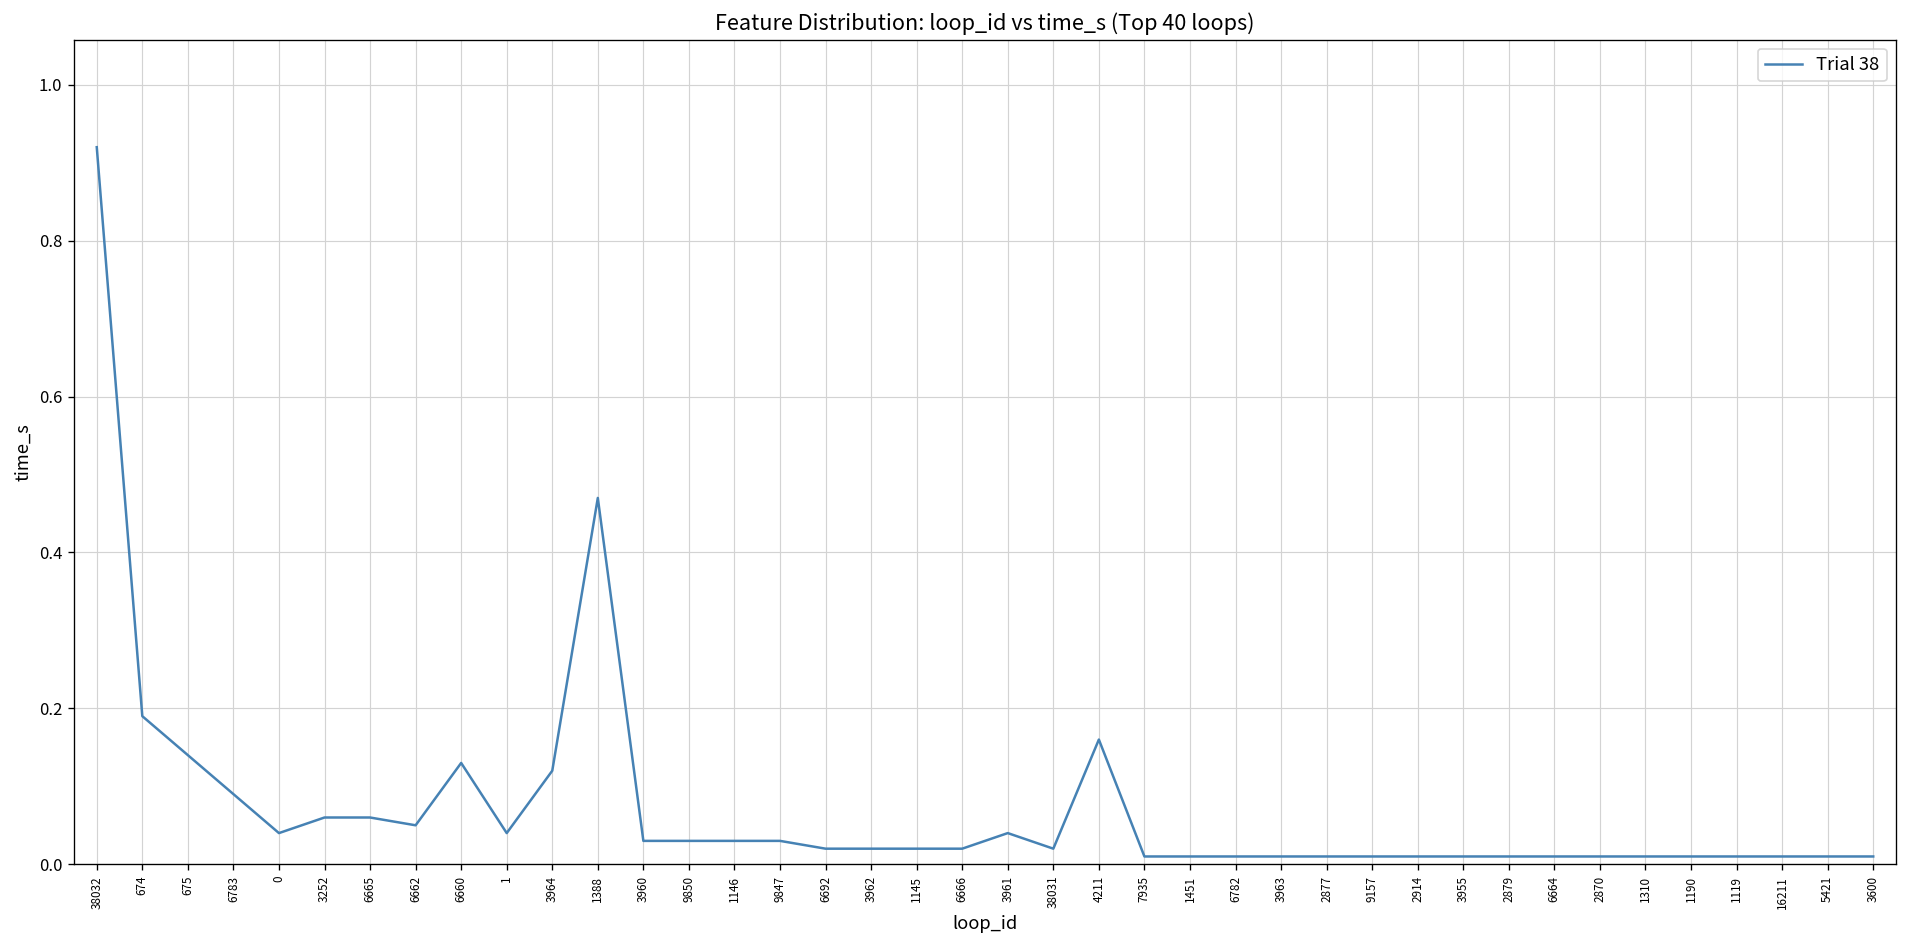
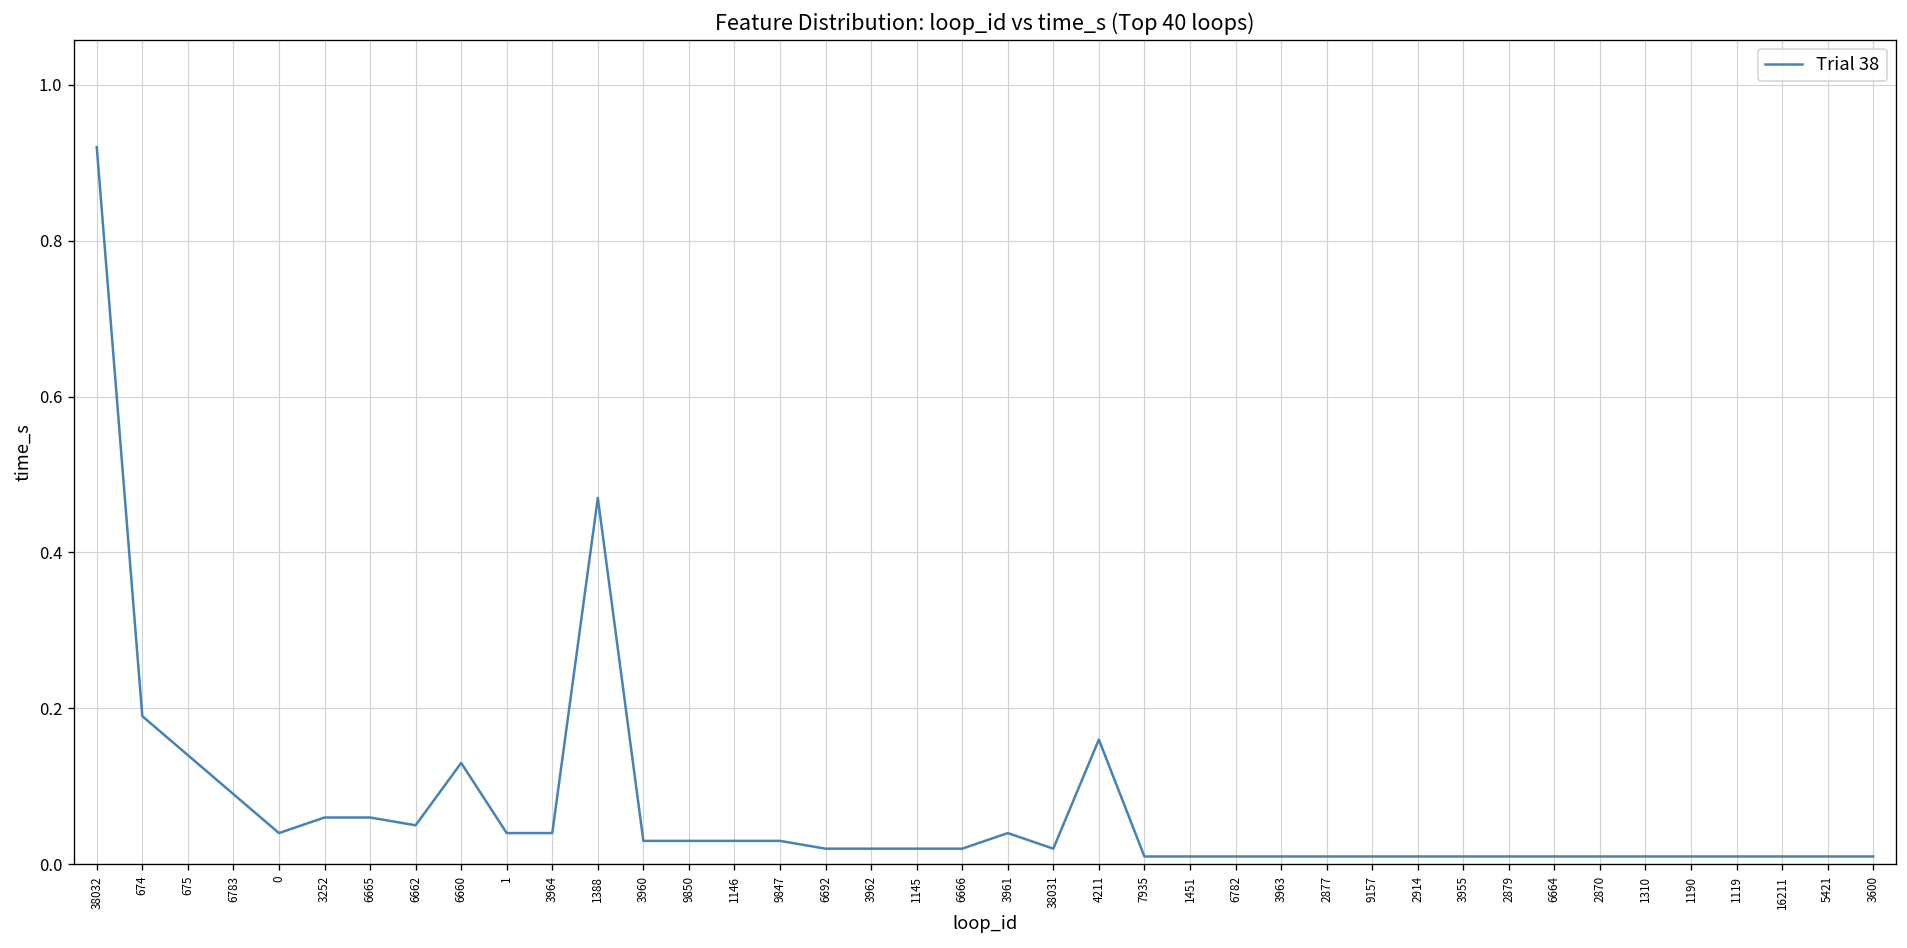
3964: 0.12 -> 0.04
